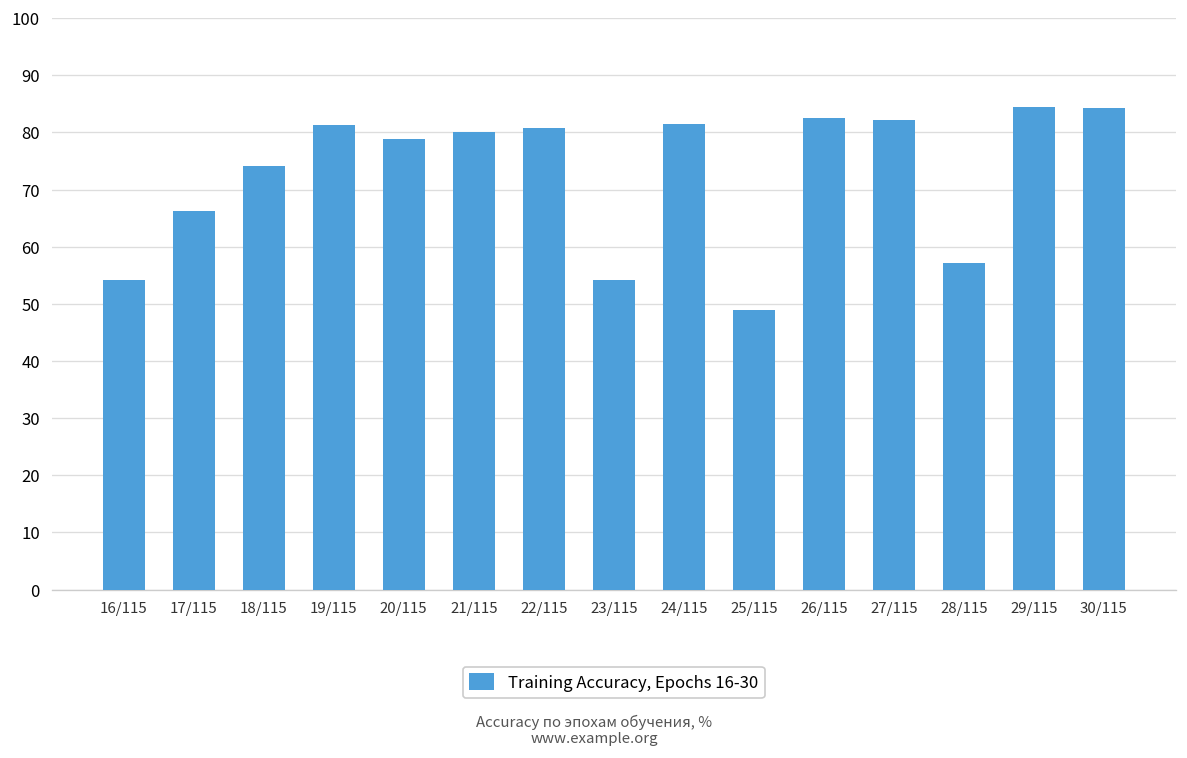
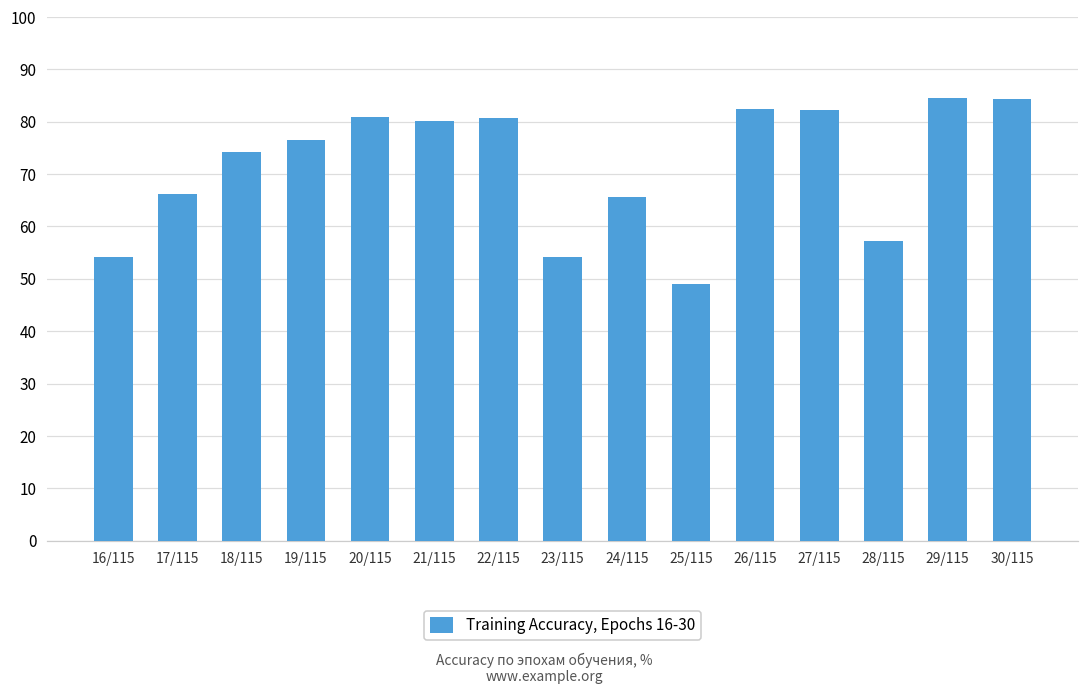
19/115: 81 -> 77
20/115: 79 -> 81
24/115: 81 -> 66
